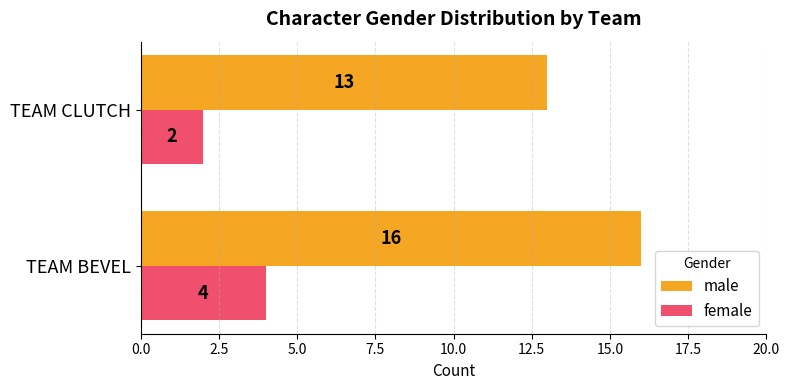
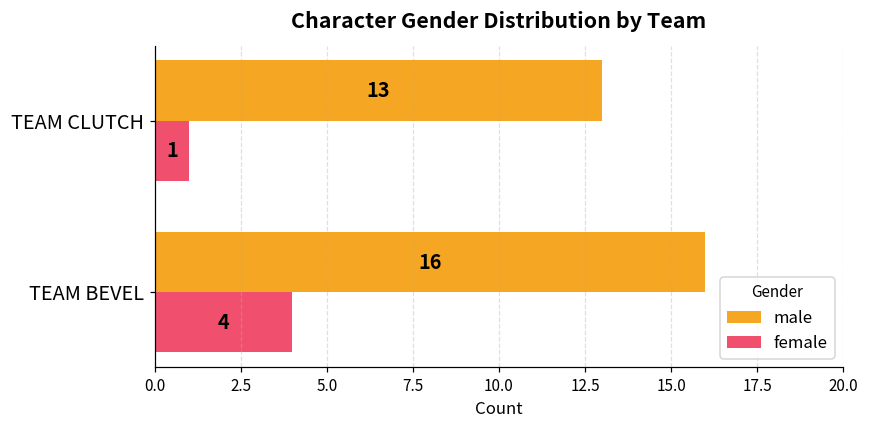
female, TEAM CLUTCH: 2 -> 1
